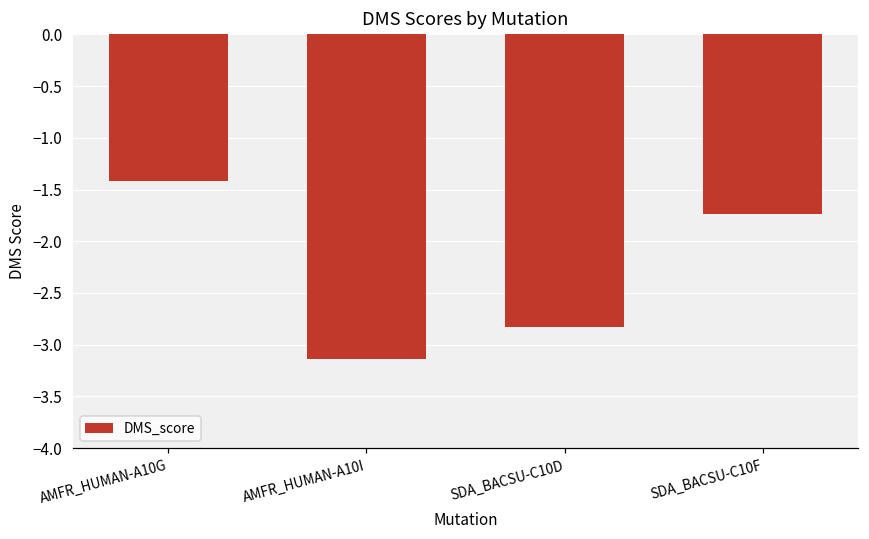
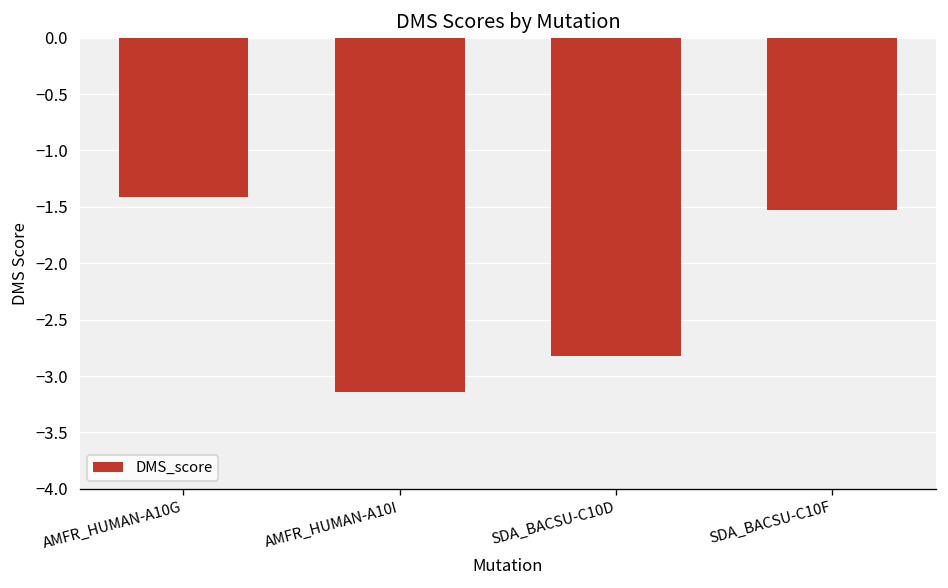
SDA_BACSU-C10F: -1.7 -> -1.5
